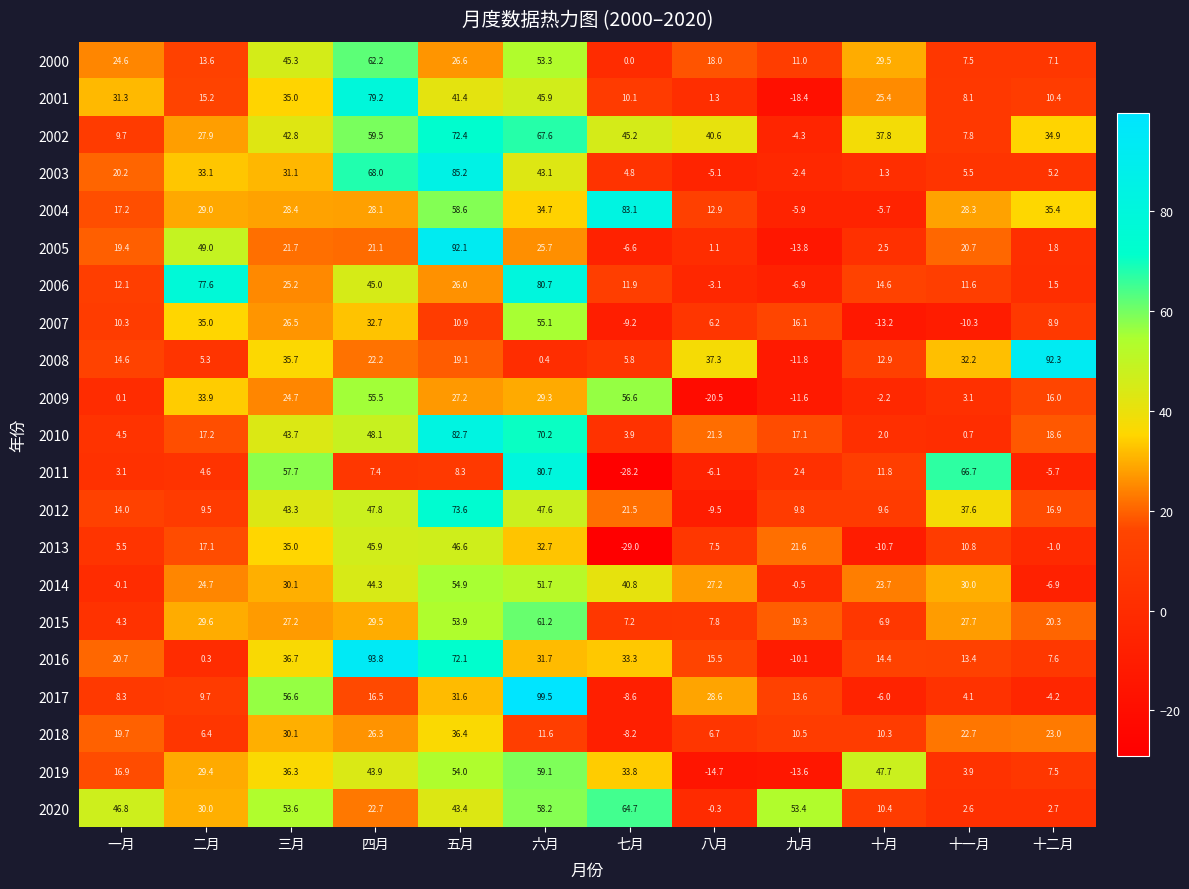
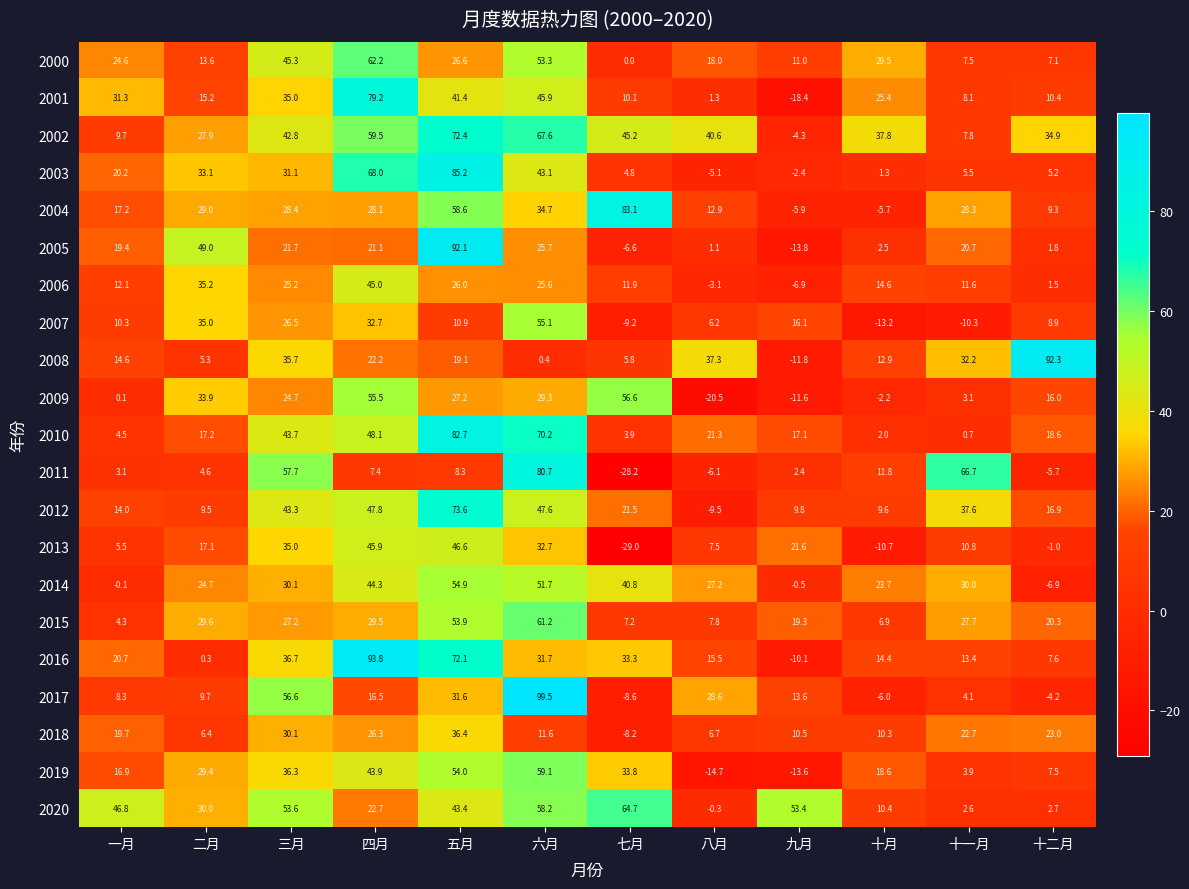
2004, 十二月: 35.4 -> 9.3
2006, 二月: 77.6 -> 35.2
2006, 六月: 80.7 -> 25.6
2019, 十月: 47.7 -> 18.6
